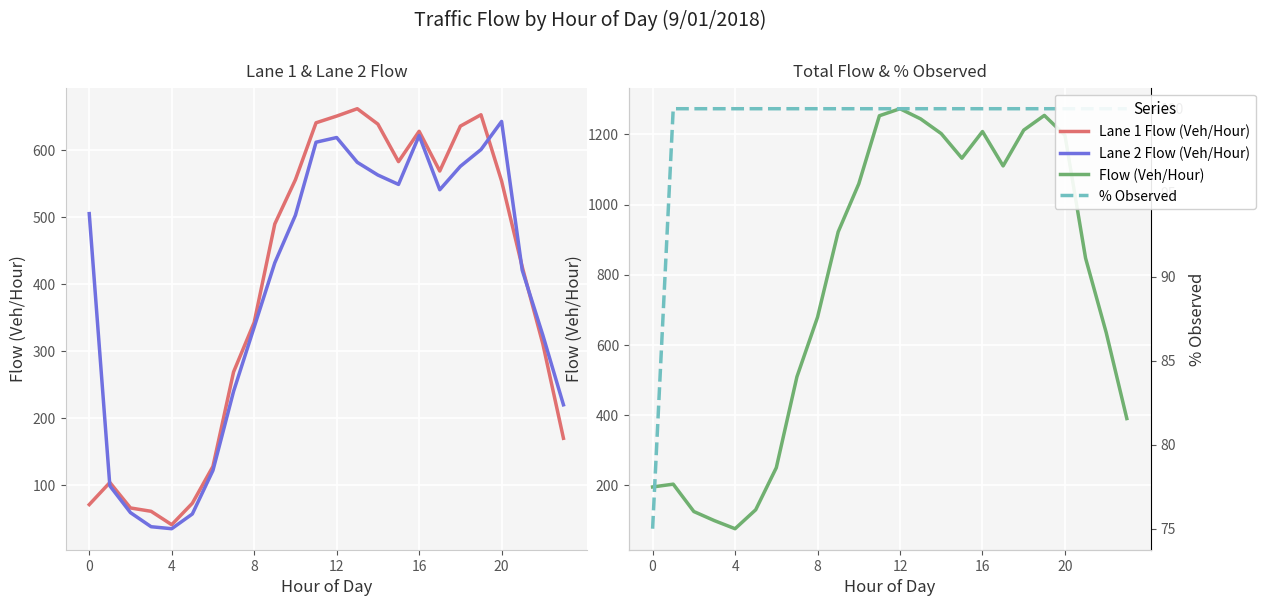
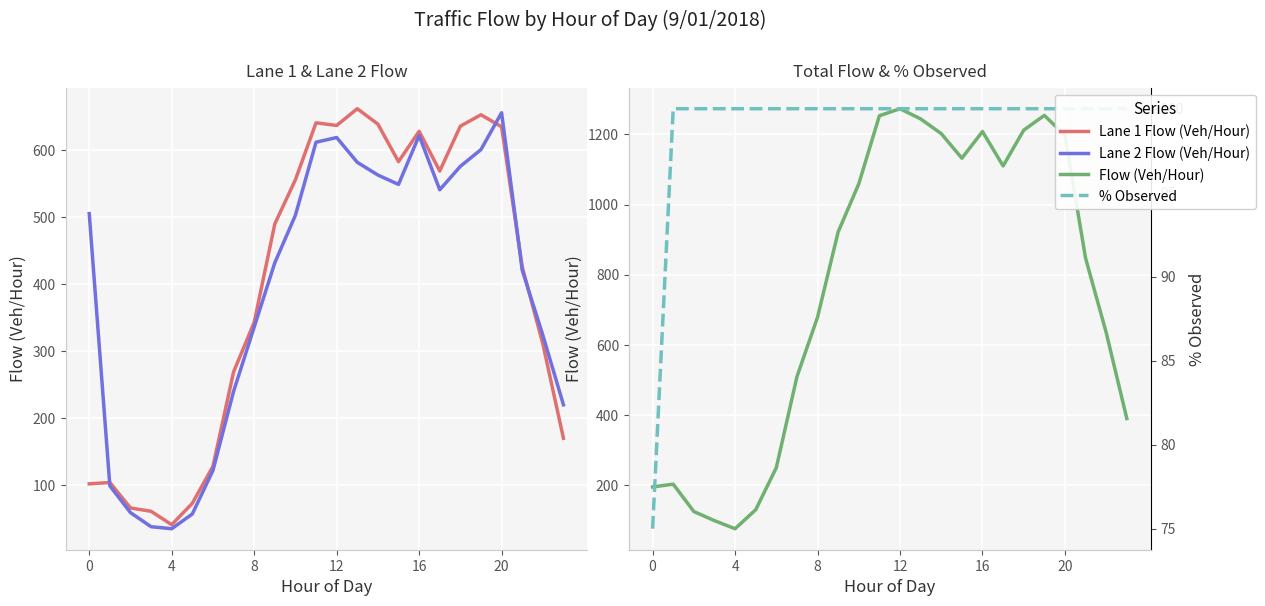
Lane 1 & Lane 2 Flow, Lane 1 Flow (Veh/Hour), 0: 70 -> 100
Lane 1 & Lane 2 Flow, Lane 1 Flow (Veh/Hour), 12: 650 -> 640
Lane 1 & Lane 2 Flow, Lane 1 Flow (Veh/Hour), 20: 550 -> 640
Lane 1 & Lane 2 Flow, Lane 2 Flow (Veh/Hour), 20: 640 -> 660
